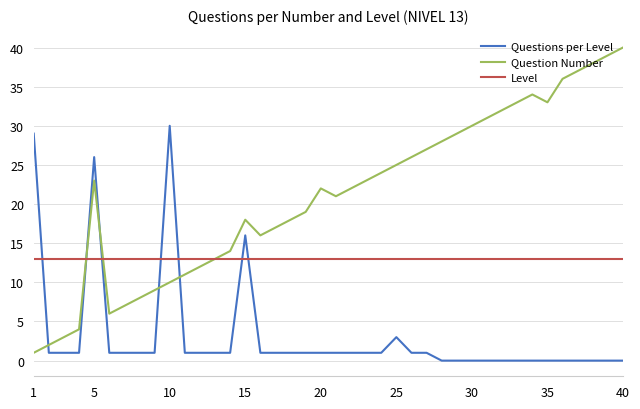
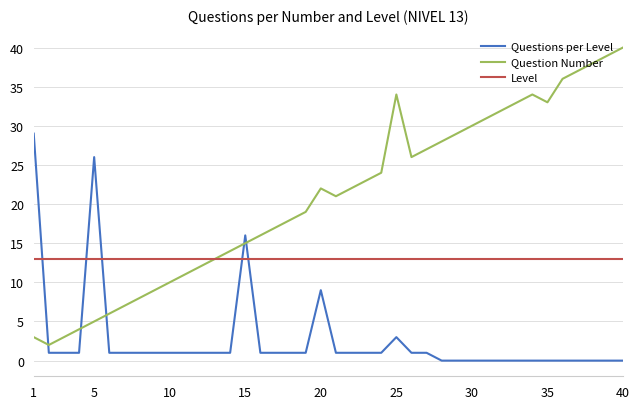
Question Number, 1: 1 -> 3
Question Number, 5: 23 -> 5
Questions per Level, 10: 30 -> 1
Question Number, 15: 18 -> 15
Questions per Level, 20: 1 -> 9
Question Number, 25: 25 -> 34
